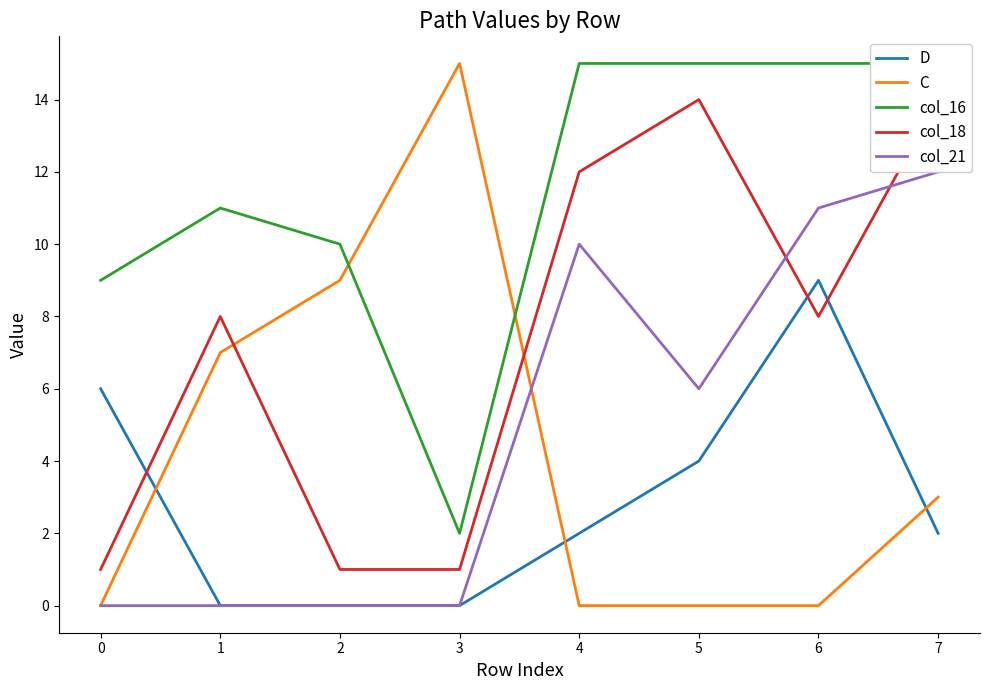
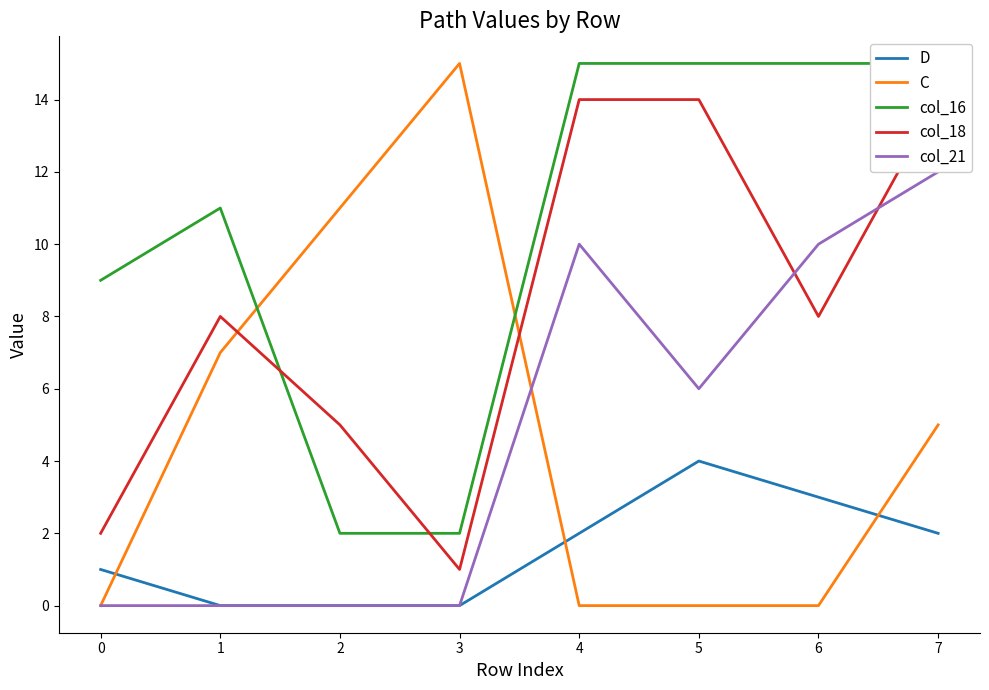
D, 0: 6 -> 1
col_18, 0: 1 -> 2
C, 2: 9 -> 11
col_16, 2: 10 -> 2
col_18, 2: 1 -> 5
col_18, 4: 12 -> 14
D, 6: 9 -> 3
col_21, 6: 11 -> 10
C, 7: 3 -> 5
